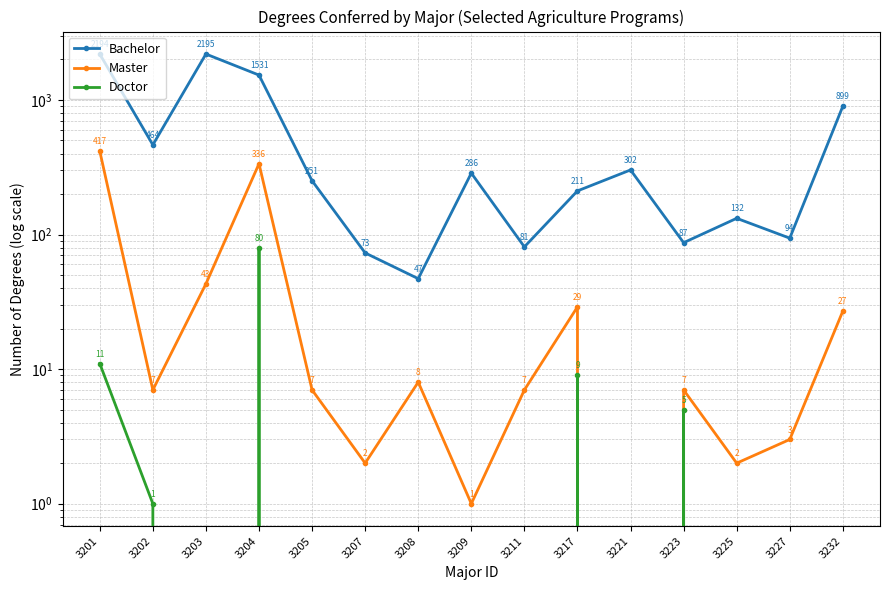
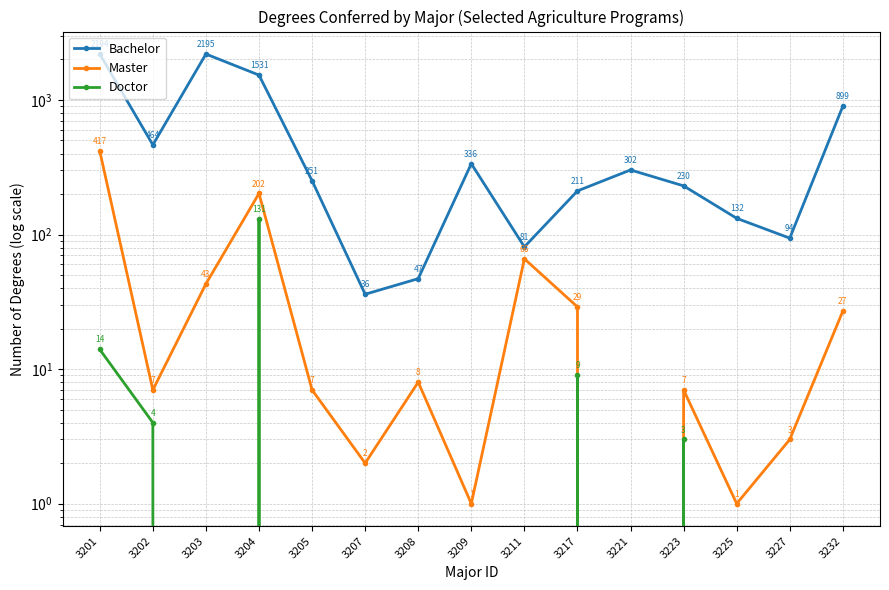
Doctor, 3201: 11 -> 14
Doctor, 3202: 1 -> 4
Master, 3204: 336 -> 202
Doctor, 3204: 80 -> 131
Bachelor, 3207: 73 -> 36
Bachelor, 3209: 286 -> 336
Master, 3211: 7 -> 66
Bachelor, 3223: 87 -> 230
Doctor, 3223: 5 -> 3
Master, 3225: 2 -> 1
